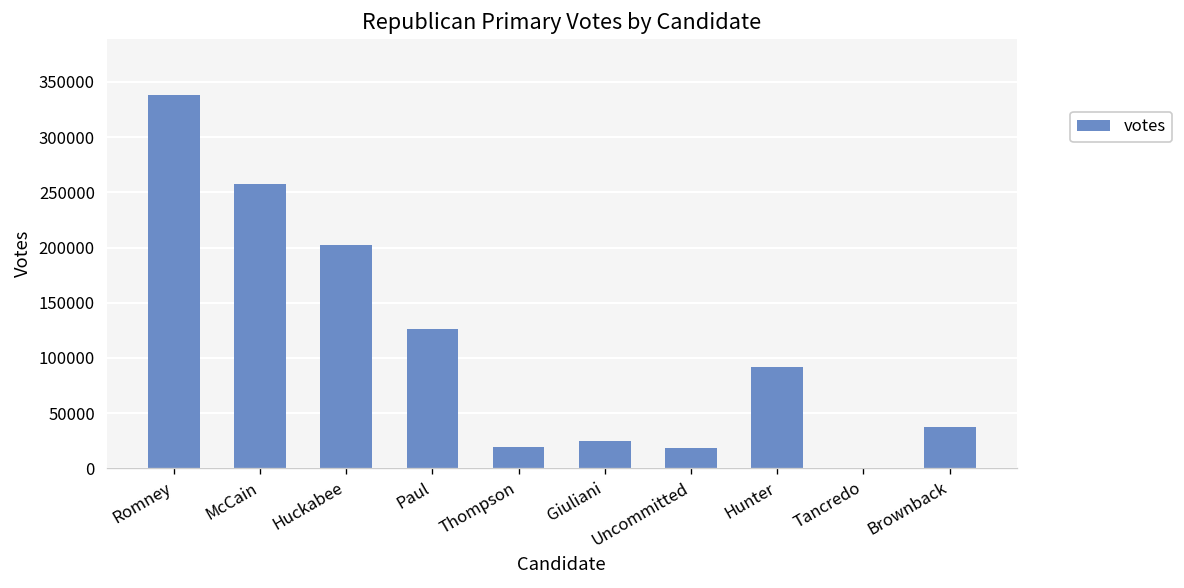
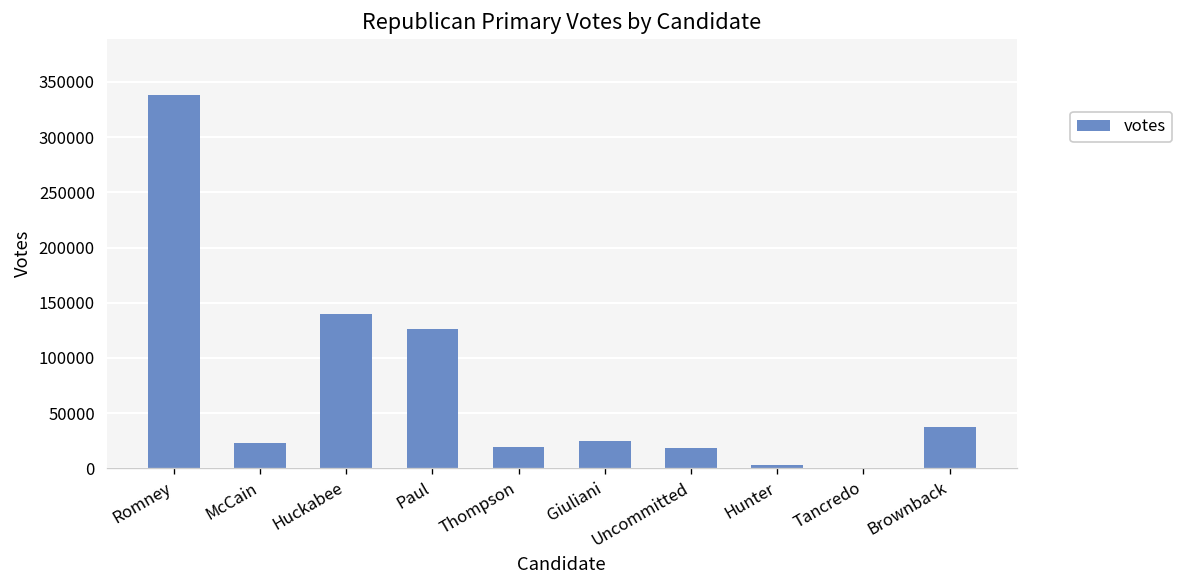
McCain: 260000 -> 20000
Huckabee: 200000 -> 140000
Hunter: 90000 -> 0
